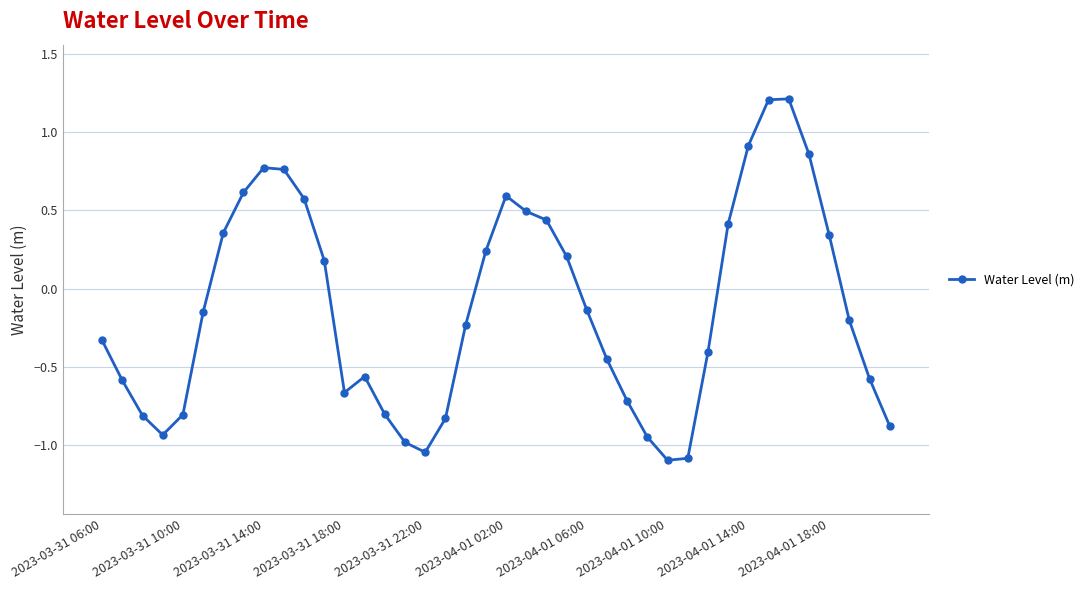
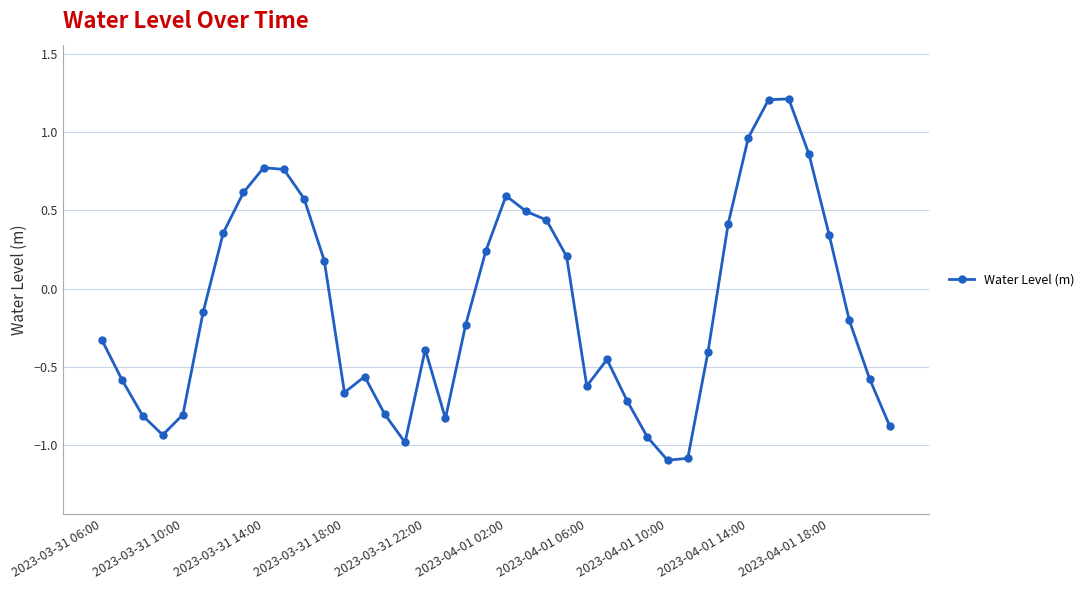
2023-03-31 22:00: -1.04 -> -0.39
2023-04-01 06:00: -0.14 -> -0.62
2023-04-01 14:00: 0.91 -> 0.96
